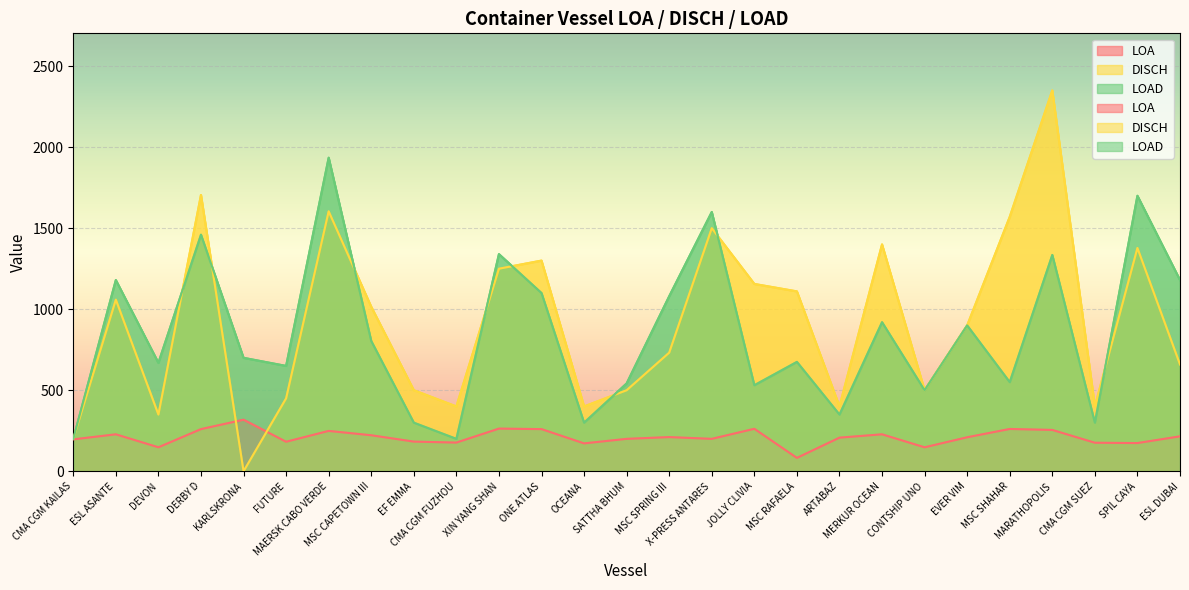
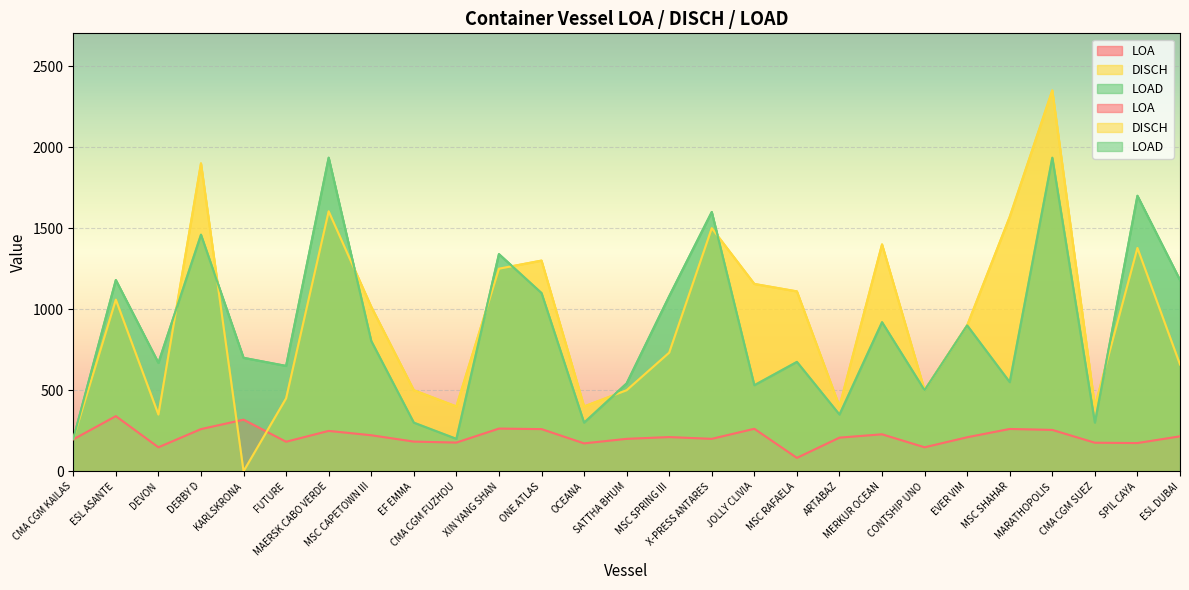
LOA, ESL ASANTE: 230 -> 340
DISCH, DERBY D: 1710 -> 1900
LOAD, MARATHOPOLIS: 1340 -> 1940
